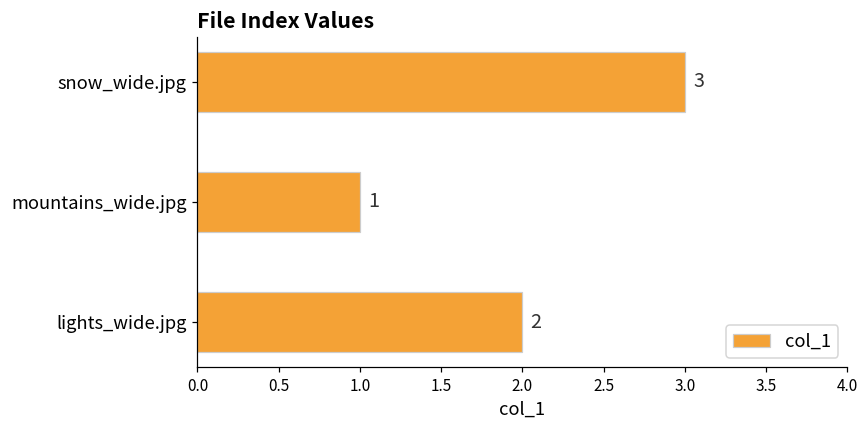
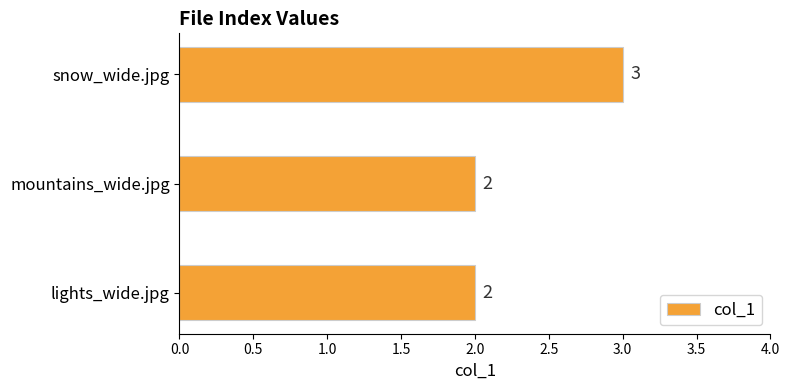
mountains_wide.jpg: 1 -> 2
